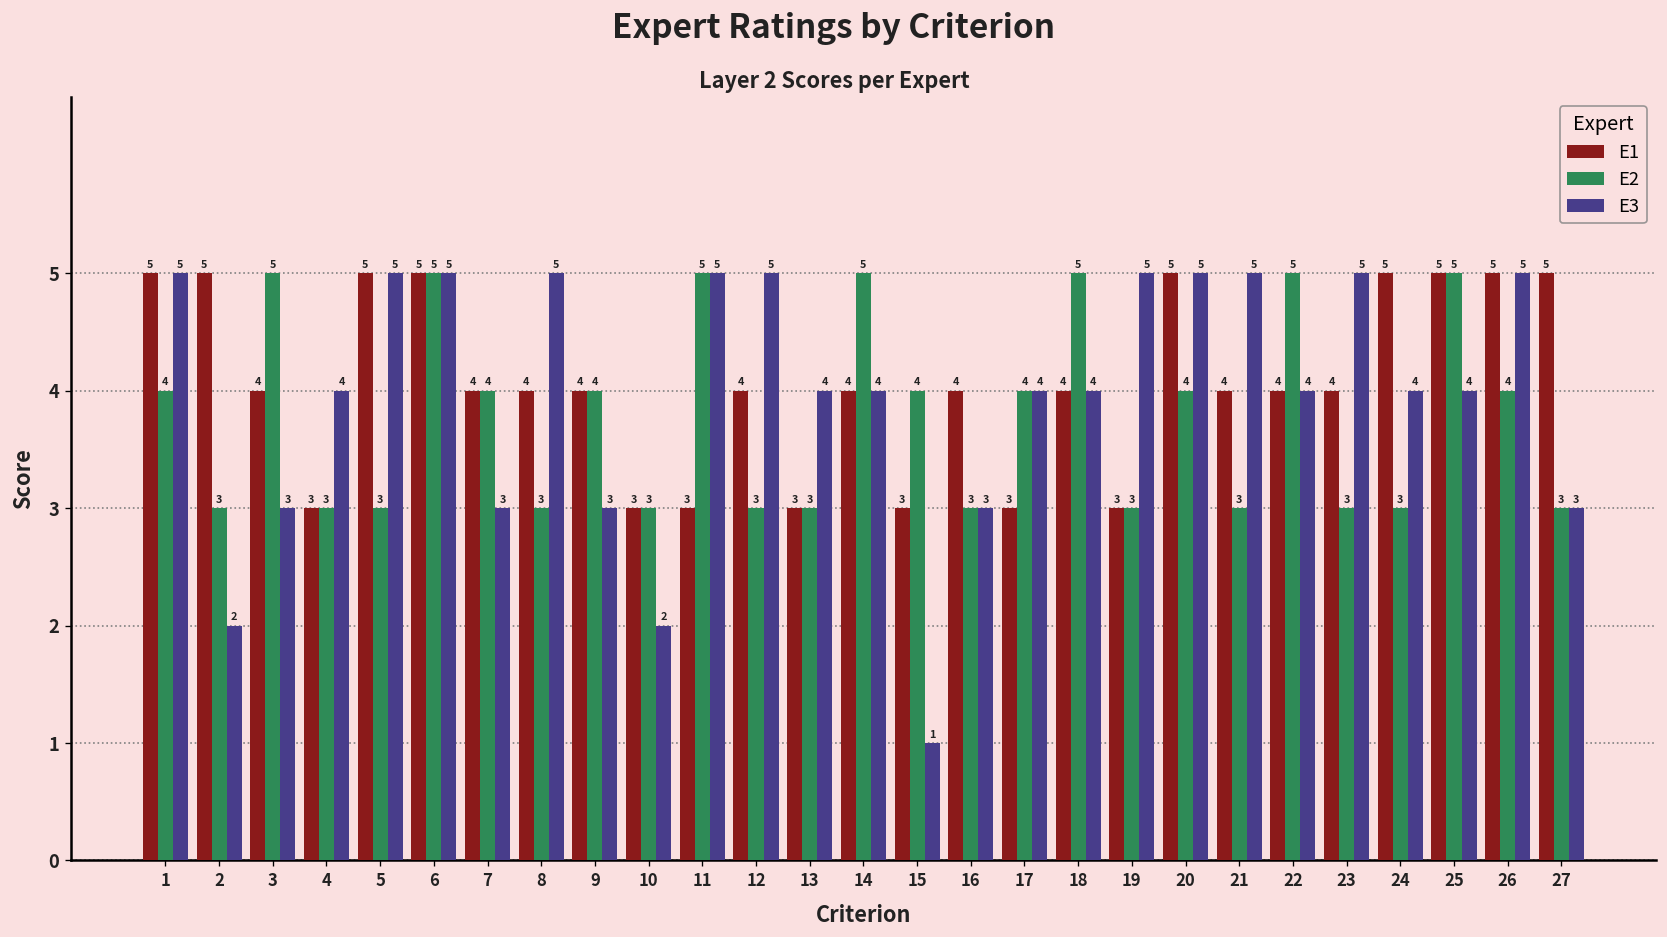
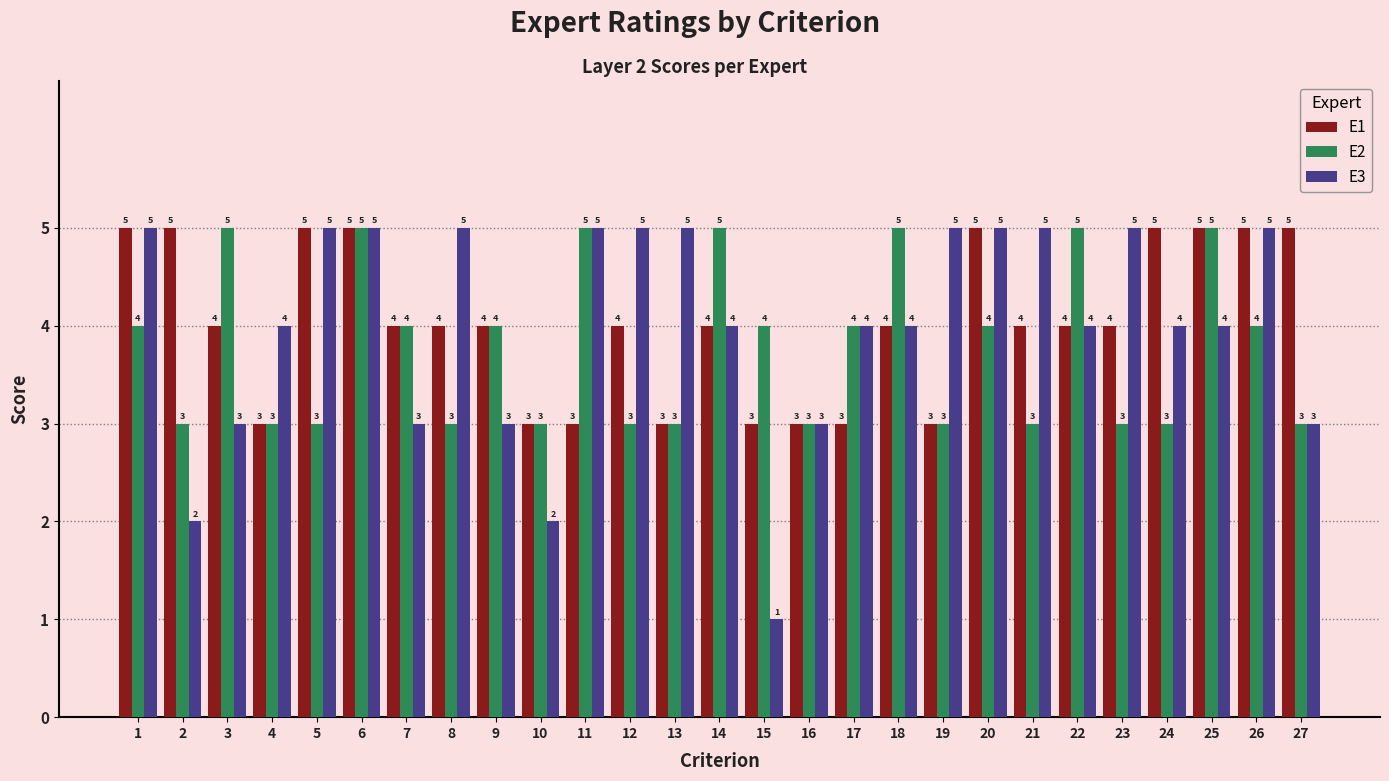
E3, 13: 4 -> 5
E1, 16: 4 -> 3
